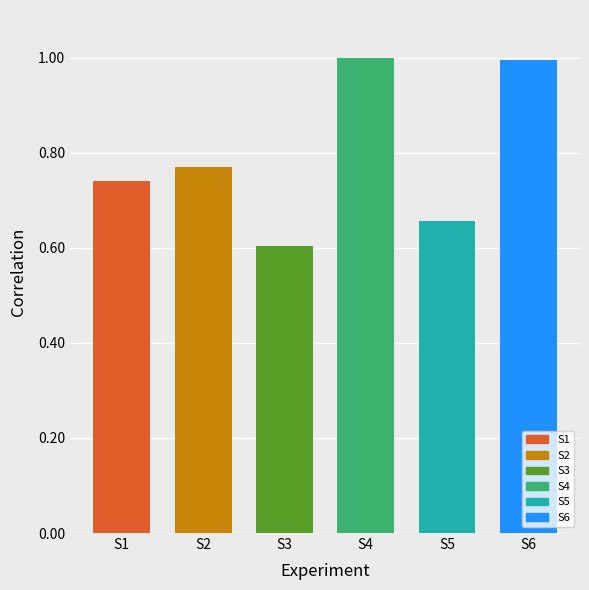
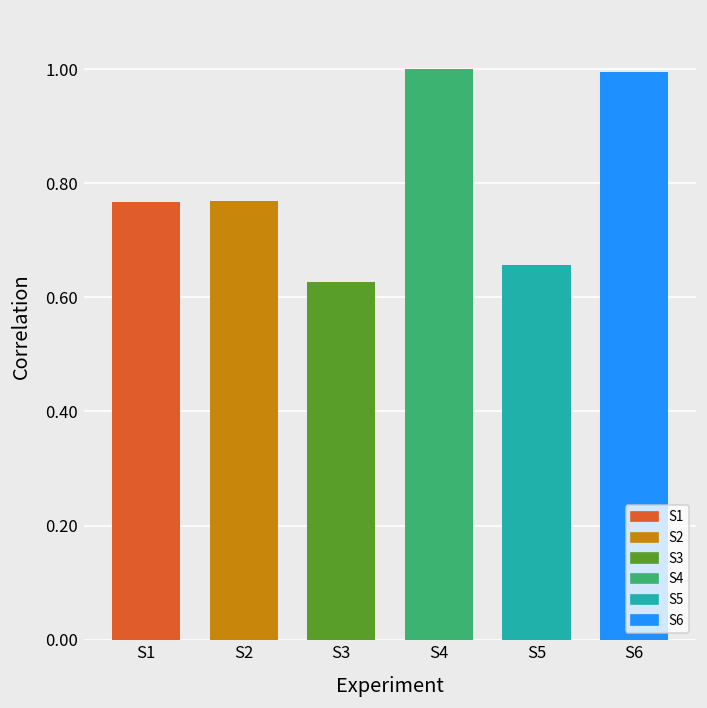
S1: 0.74 -> 0.77
S3: 0.60 -> 0.63
